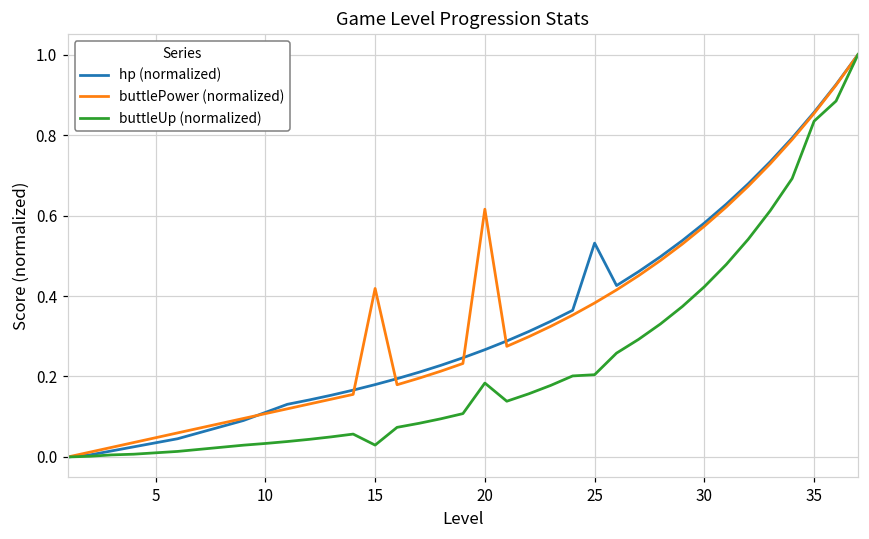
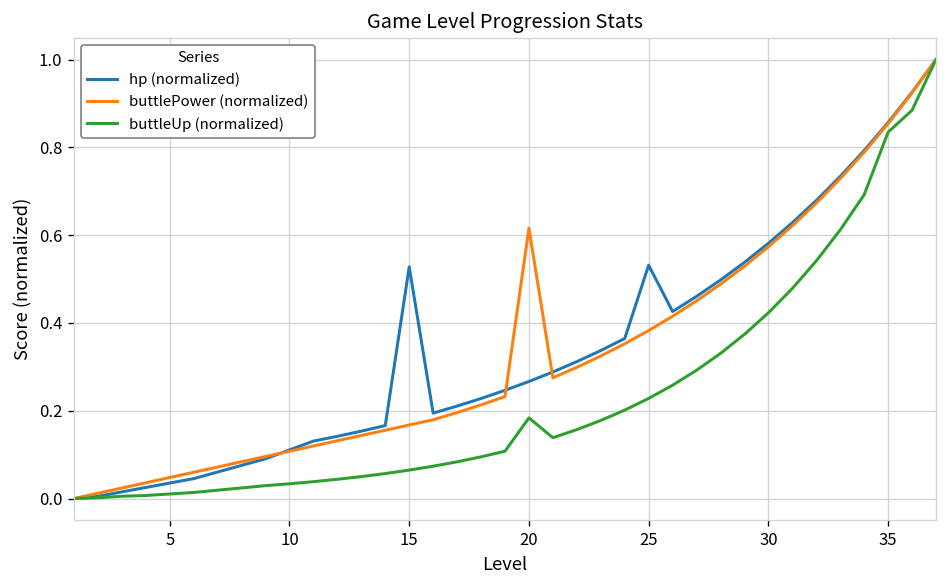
hp (normalized), 15: 0.18 -> 0.53
buttlePower (normalized), 15: 0.42 -> 0.17
buttleUp (normalized), 15: 0.03 -> 0.06
buttleUp (normalized), 25: 0.20 -> 0.23
